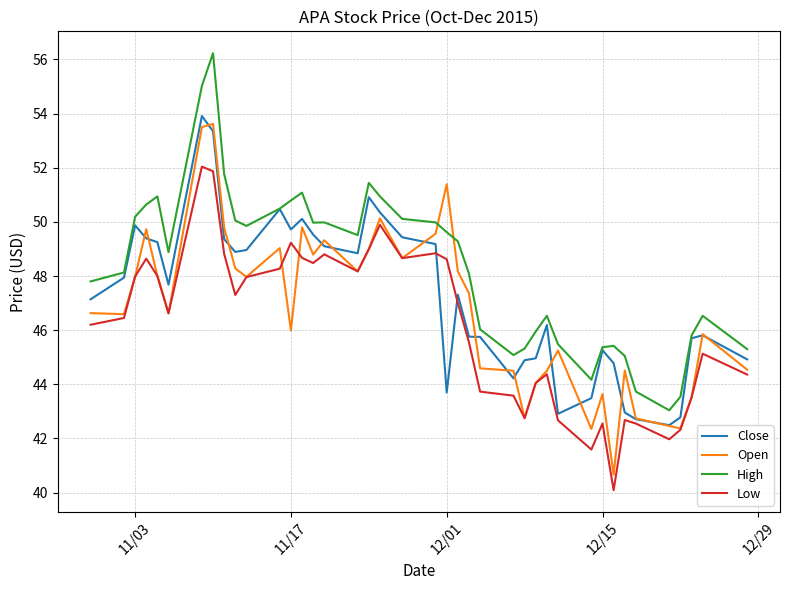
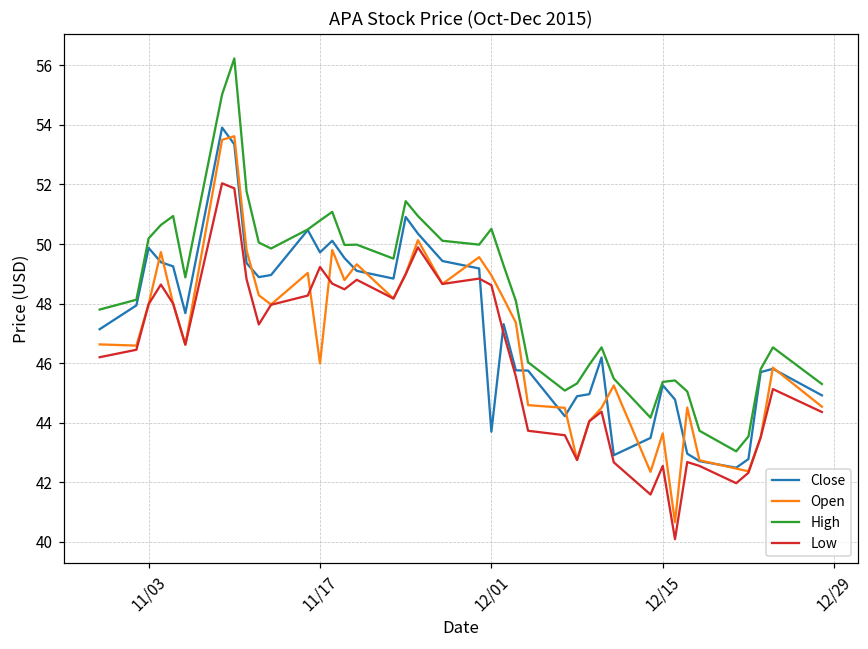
Open, 12/01: 51.4 -> 49.0
High, 12/01: 49.6 -> 50.5
